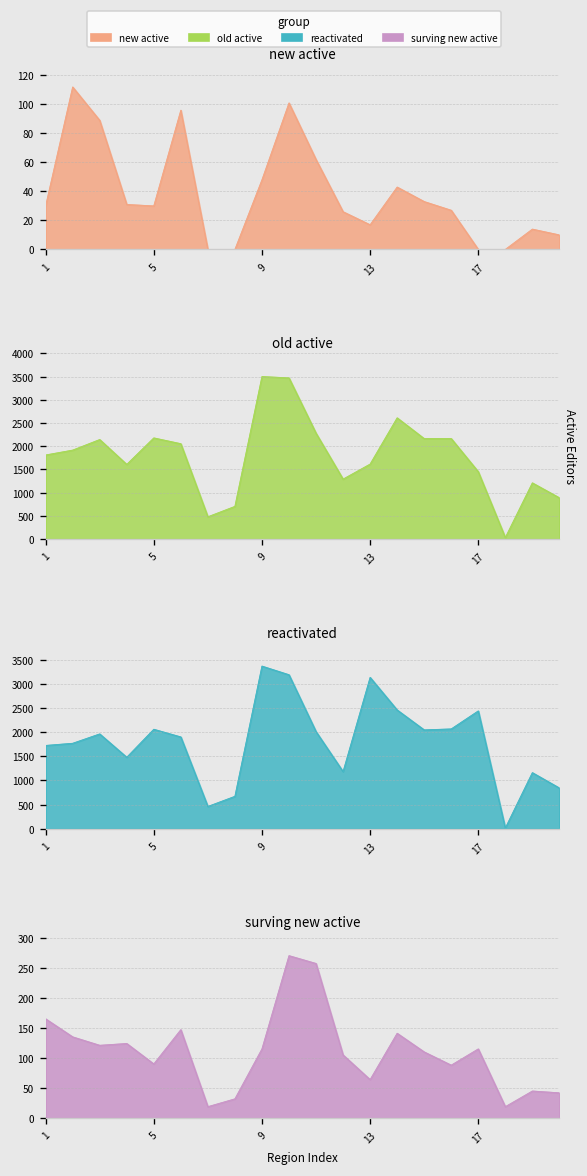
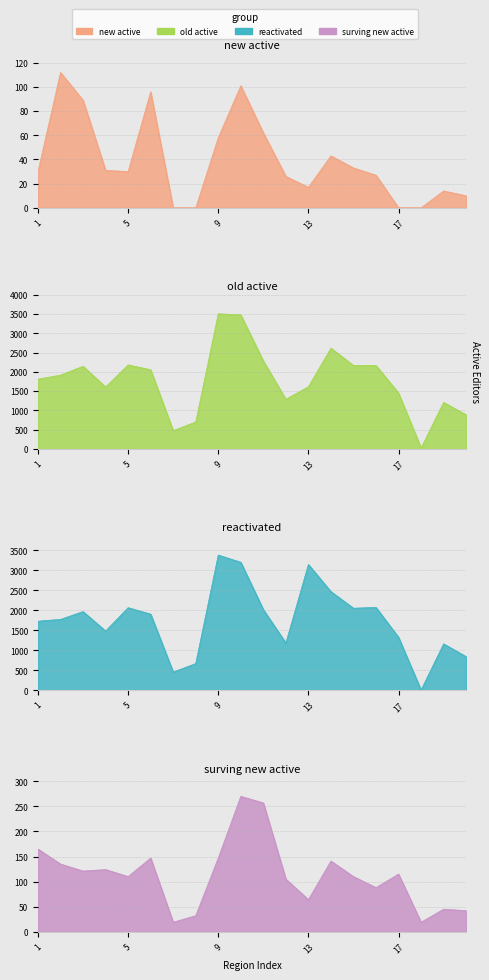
new active, 9: 48 -> 58
reactivated, 17: 2400 -> 1300
surving new active, 5: 90 -> 110
surving new active, 9: 120 -> 150
